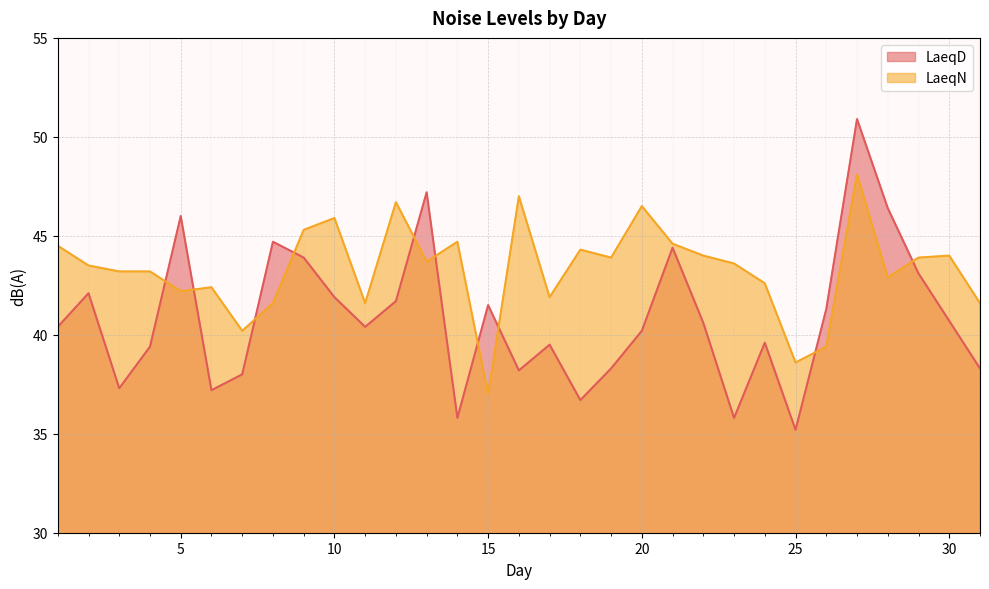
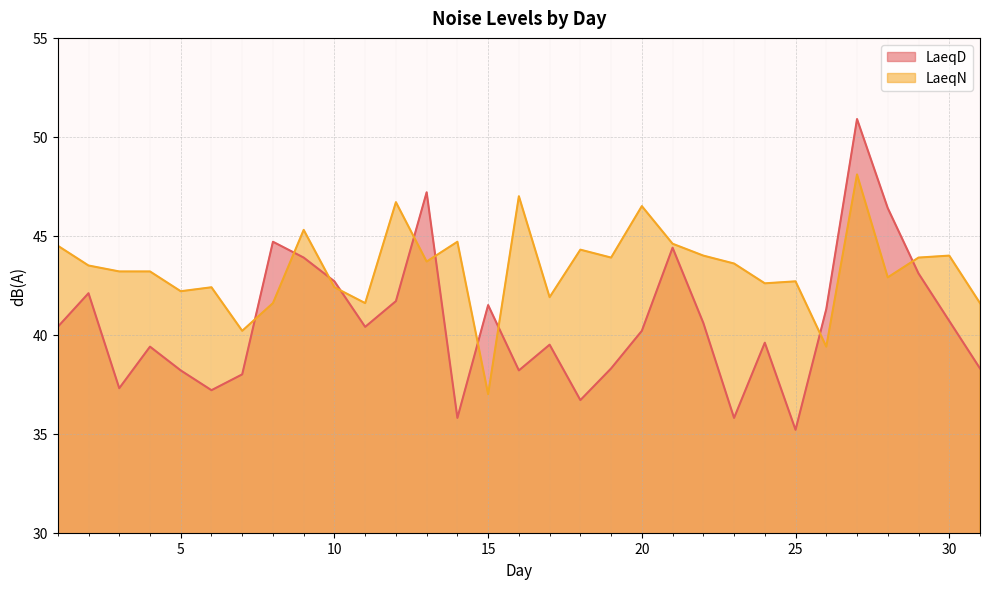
LaeqD, 5: 46.0 -> 38.2
LaeqD, 10: 41.9 -> 42.7
LaeqN, 10: 45.9 -> 42.4
LaeqN, 25: 38.6 -> 42.7
